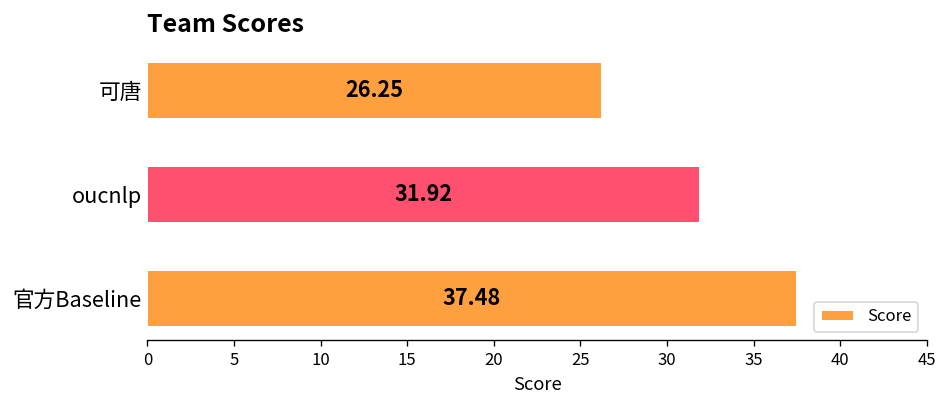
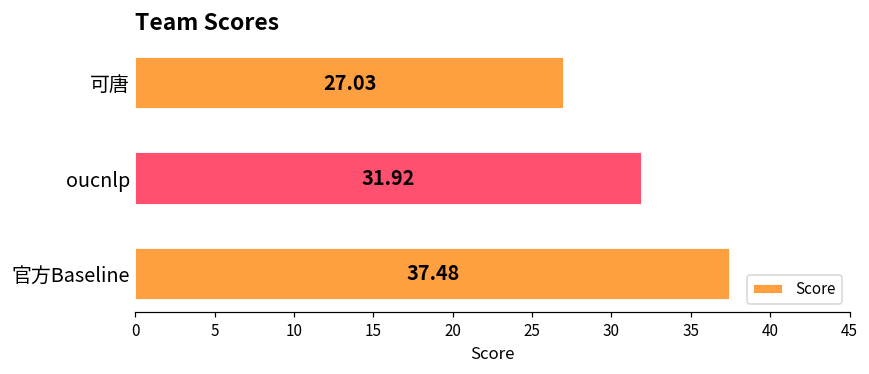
可唐: 26.25 -> 27.03
